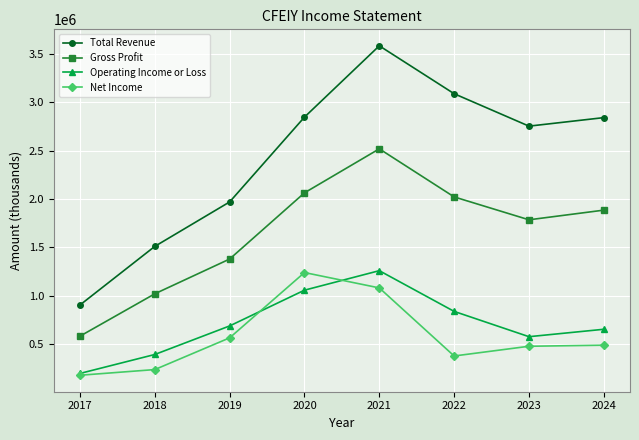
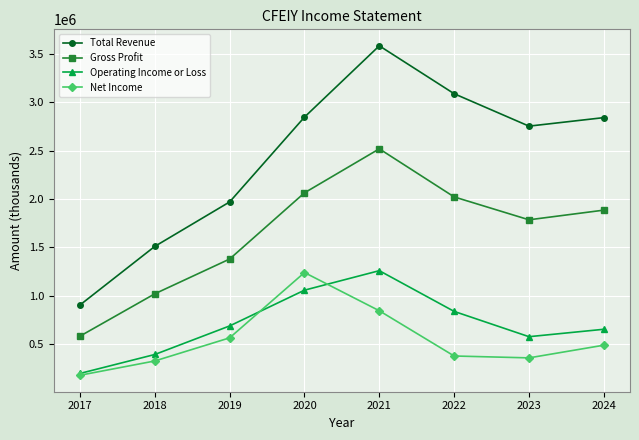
Net Income, 2018: 200000 -> 300000
Net Income, 2021: 1100000 -> 800000
Net Income, 2023: 500000 -> 400000
